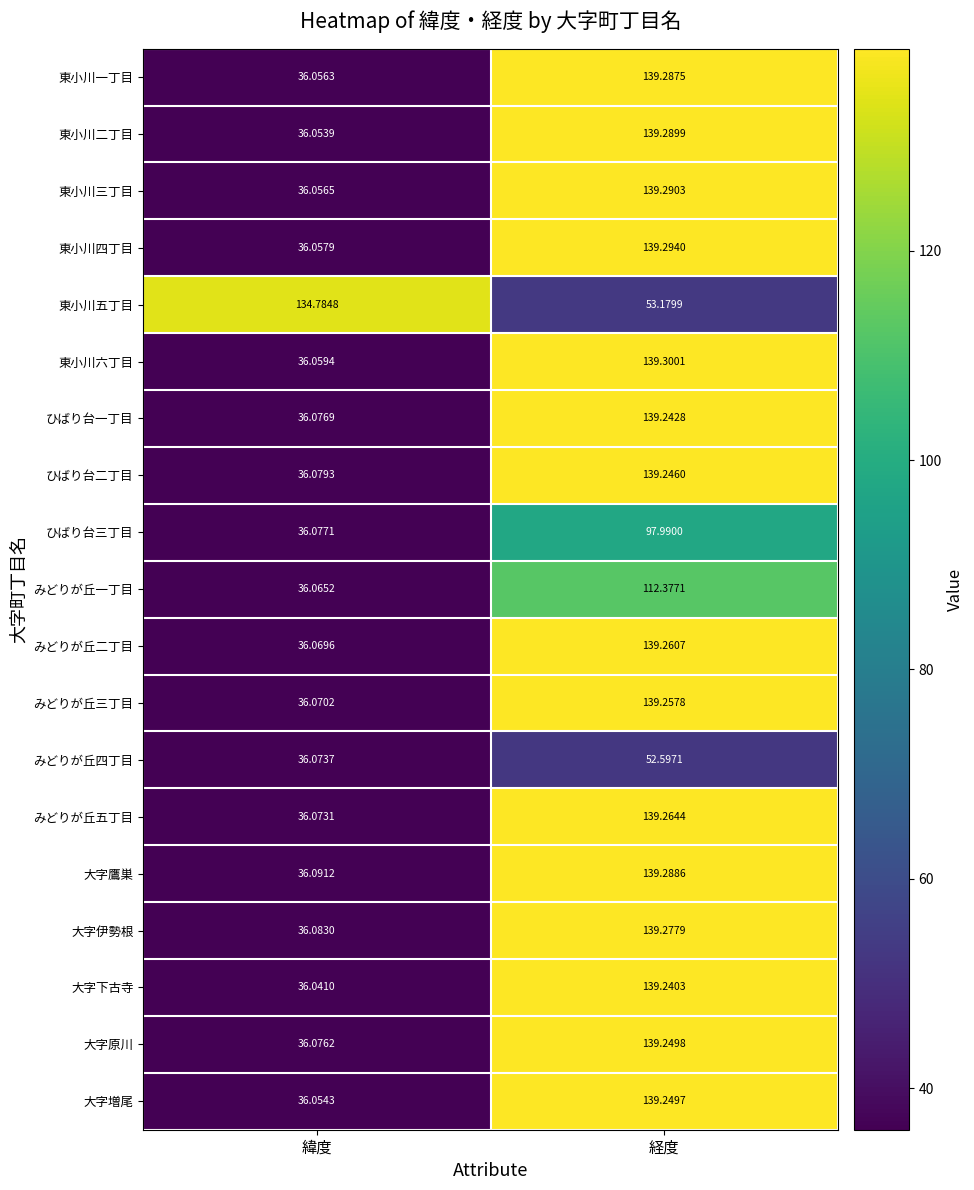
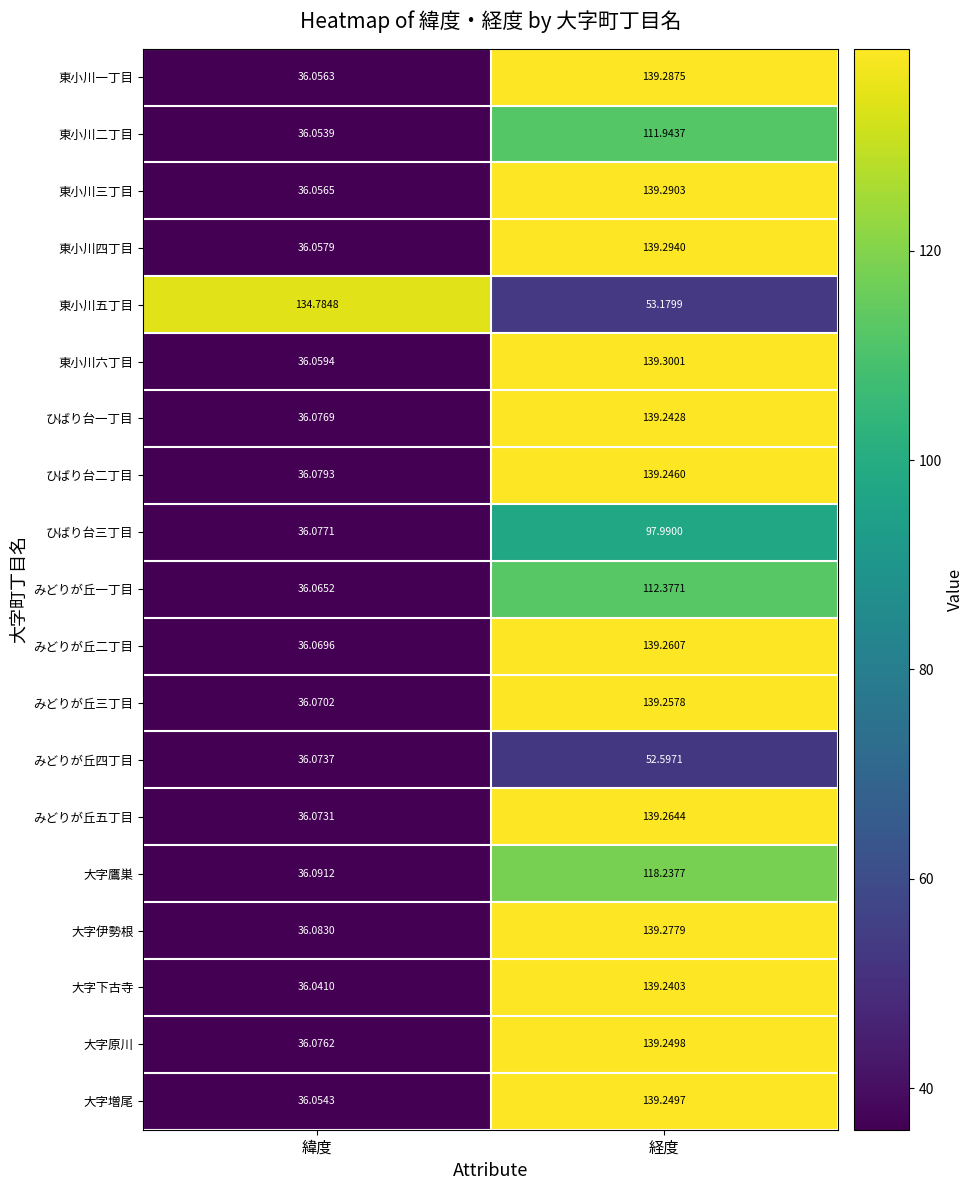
東小川二丁目, 経度: 139.2899 -> 111.9437
大字鷹巣, 経度: 139.2886 -> 118.2377
